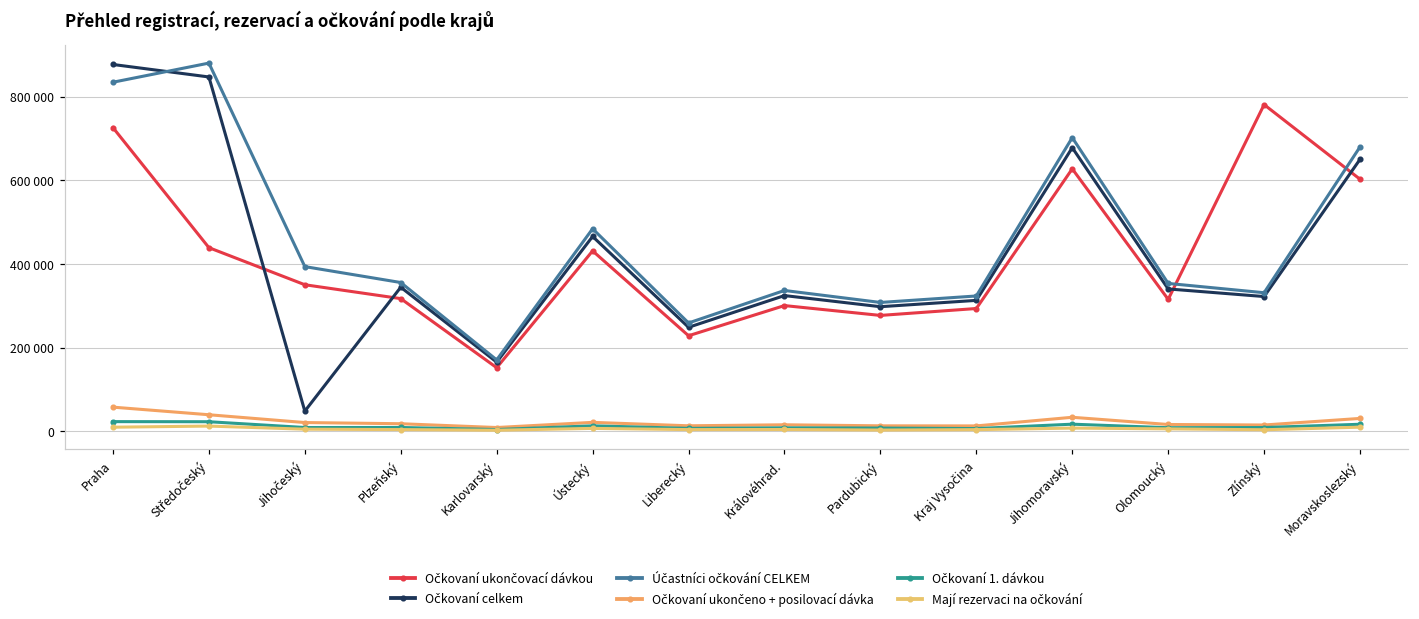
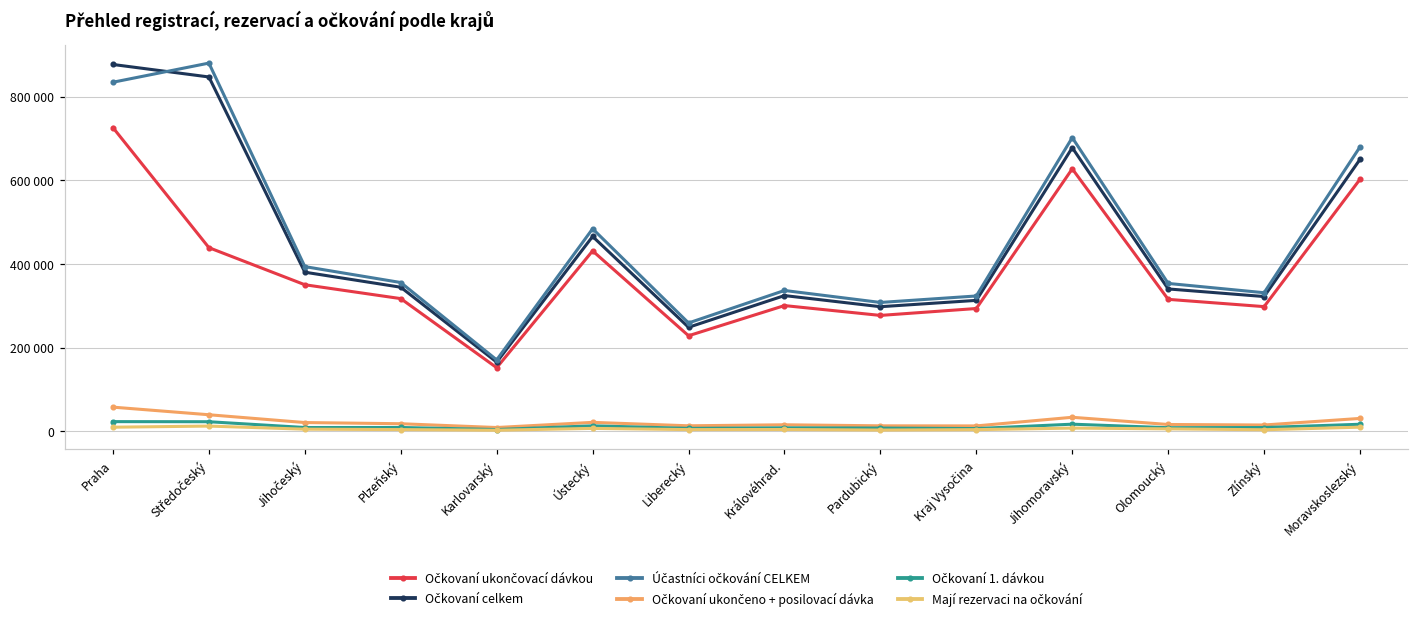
Očkovaní celkem, Jihočeský: 50000 -> 380000
Očkovaní ukončovací dávkou, Zlínský: 780000 -> 300000
